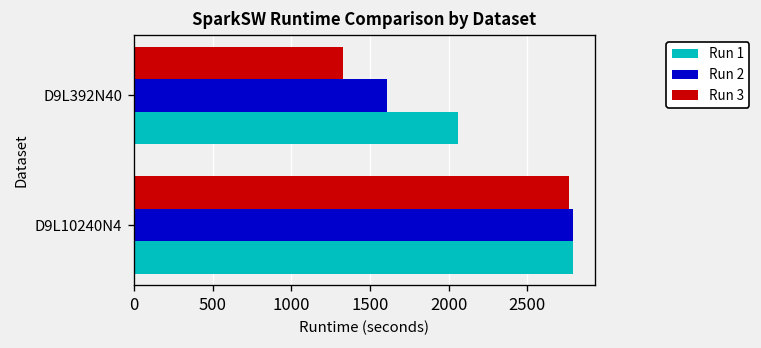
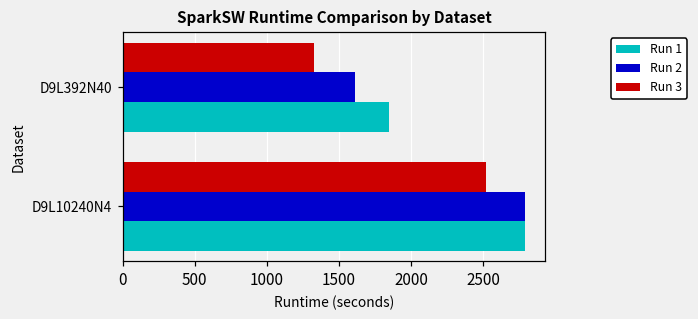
Run 1, D9L392N40: 2060 -> 1850
Run 3, D9L10240N4: 2770 -> 2510
